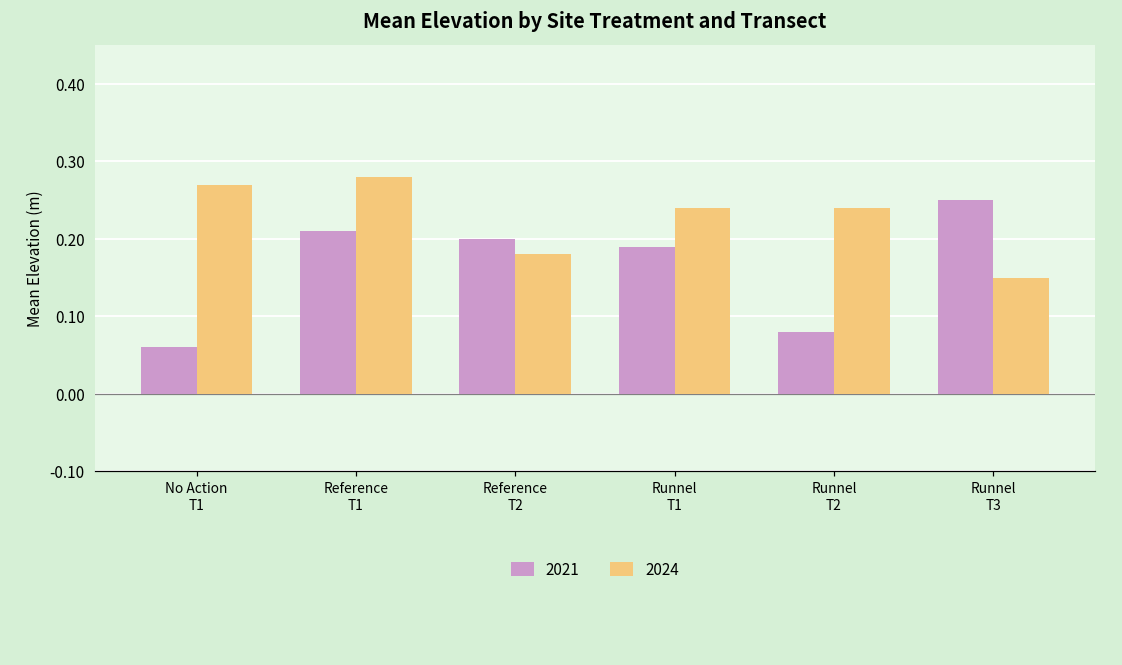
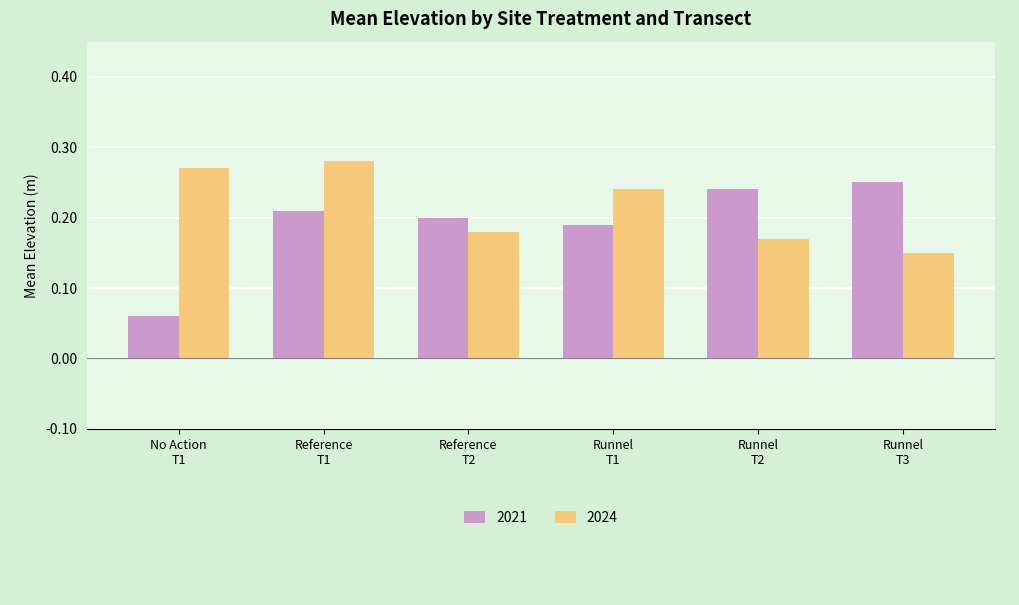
2021, Runnel T2: 0.08 -> 0.24
2024, Runnel T2: 0.24 -> 0.17
